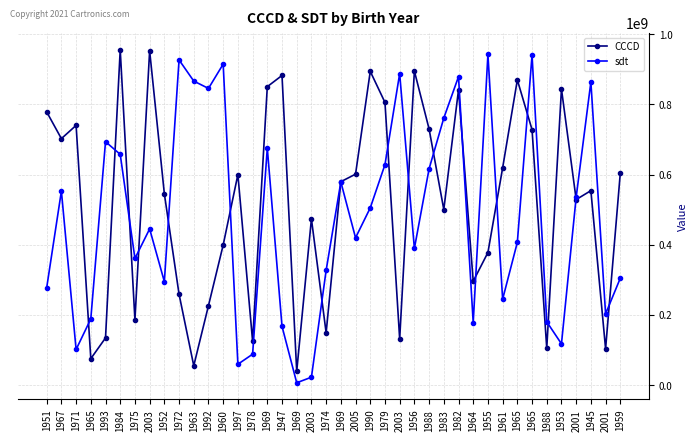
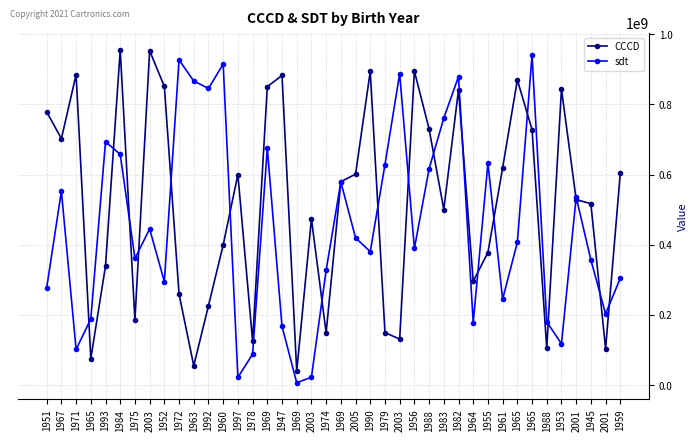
CCCD, 1971: 740000000 -> 880000000
CCCD, 1993: 130000000 -> 340000000
CCCD, 1952: 550000000 -> 850000000
sdt, 1997: 60000000 -> 20000000
sdt, 1990: 510000000 -> 380000000
CCCD, 1979: 810000000 -> 150000000
sdt, 1955: 940000000 -> 630000000
CCCD, 1945: 550000000 -> 520000000
sdt, 1945: 860000000 -> 360000000
